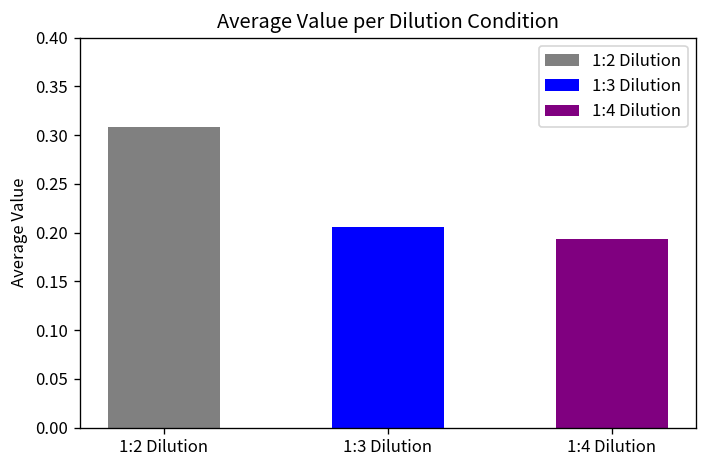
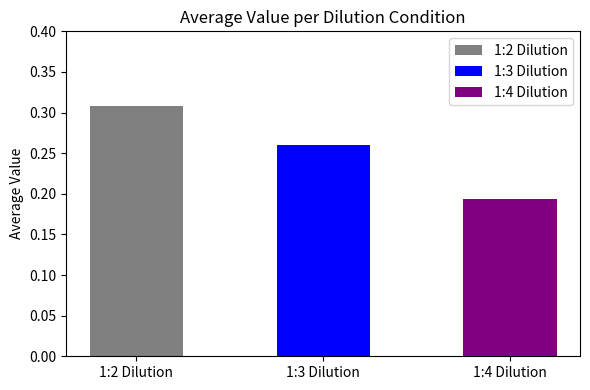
1:3 Dilution: 0.21 -> 0.26
